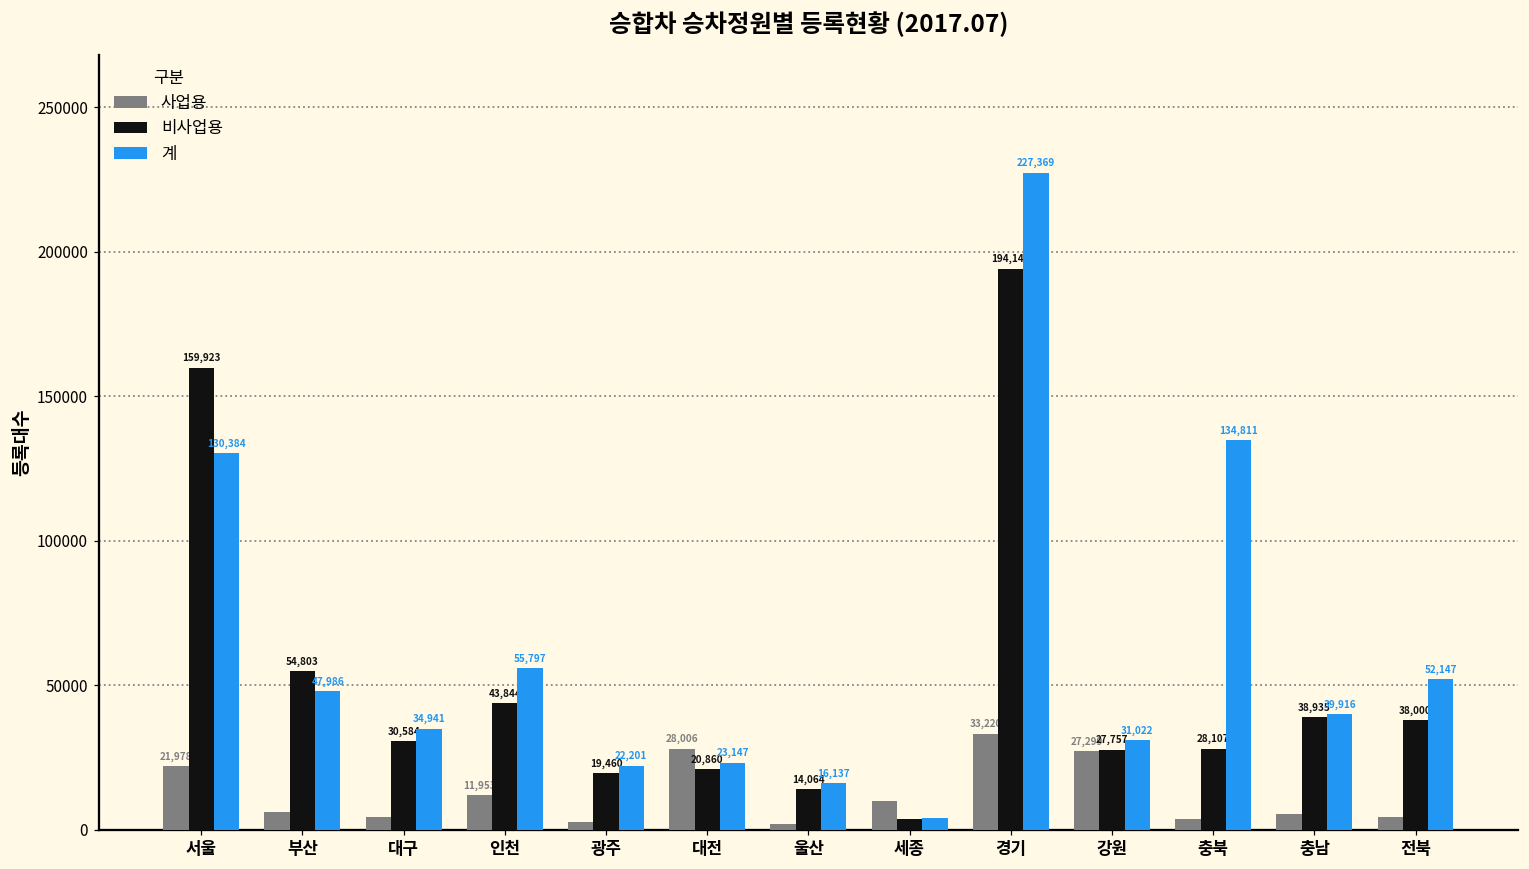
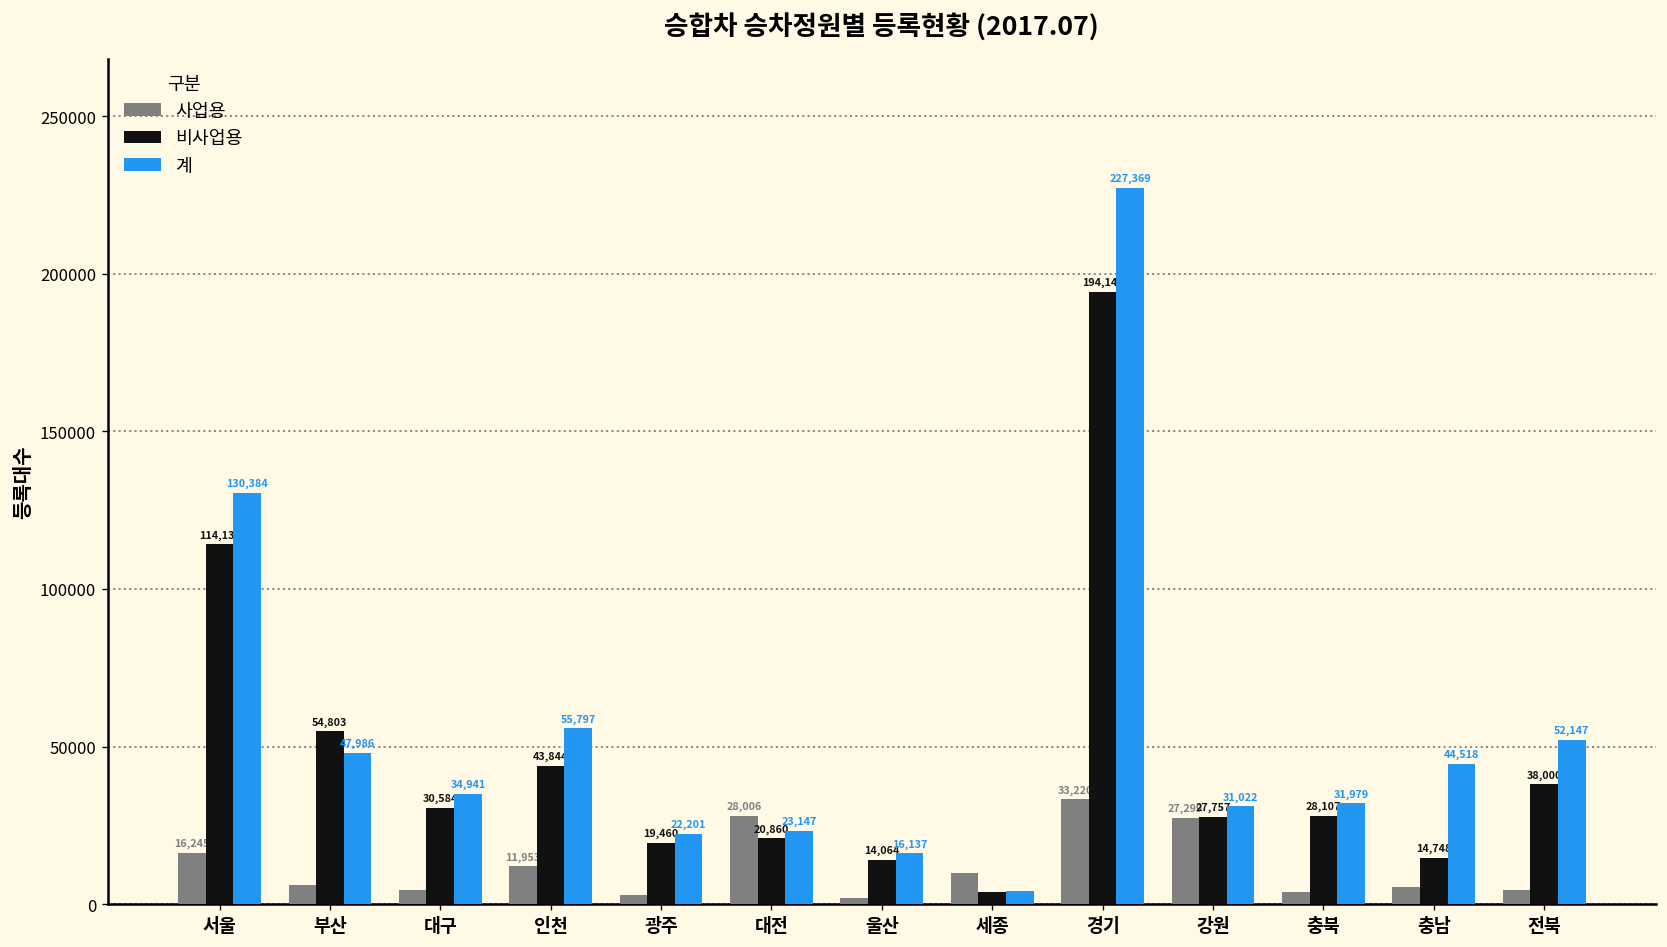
사업용, 서울: 21,978 -> 16,245
비사업용, 서울: 159,923 -> 114,139
계, 충북: 134,811 -> 31,979
비사업용, 충남: 38,935 -> 14,748
계, 충남: 39,916 -> 44,518
